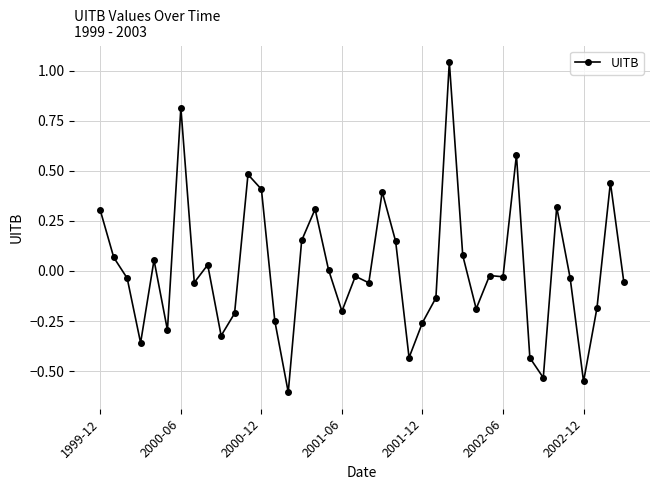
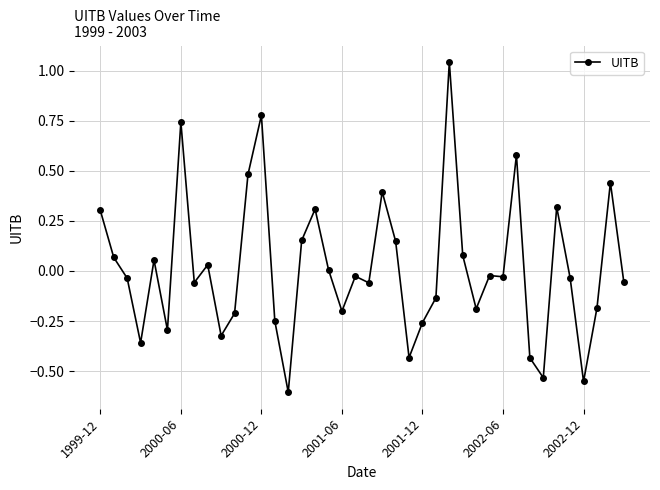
2000-06: 0.82 -> 0.74
2000-12: 0.41 -> 0.78
